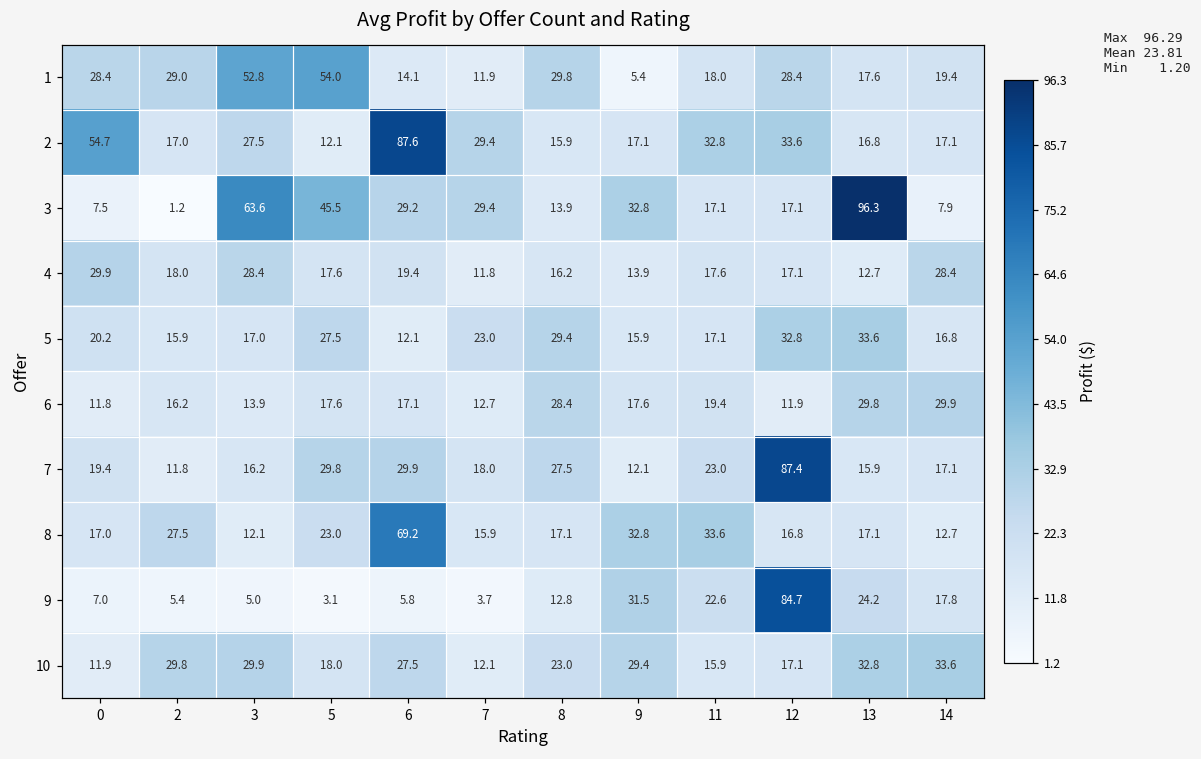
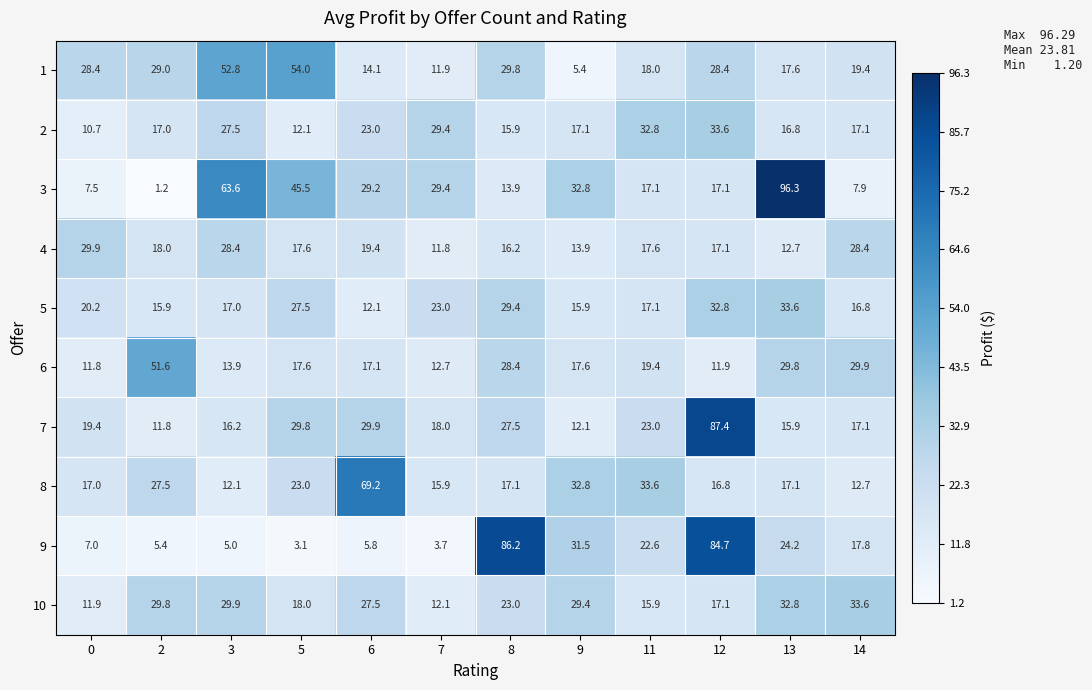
2, 0: 54.7 -> 10.7
2, 6: 87.6 -> 23.0
6, 2: 16.2 -> 51.6
9, 8: 12.8 -> 86.2
